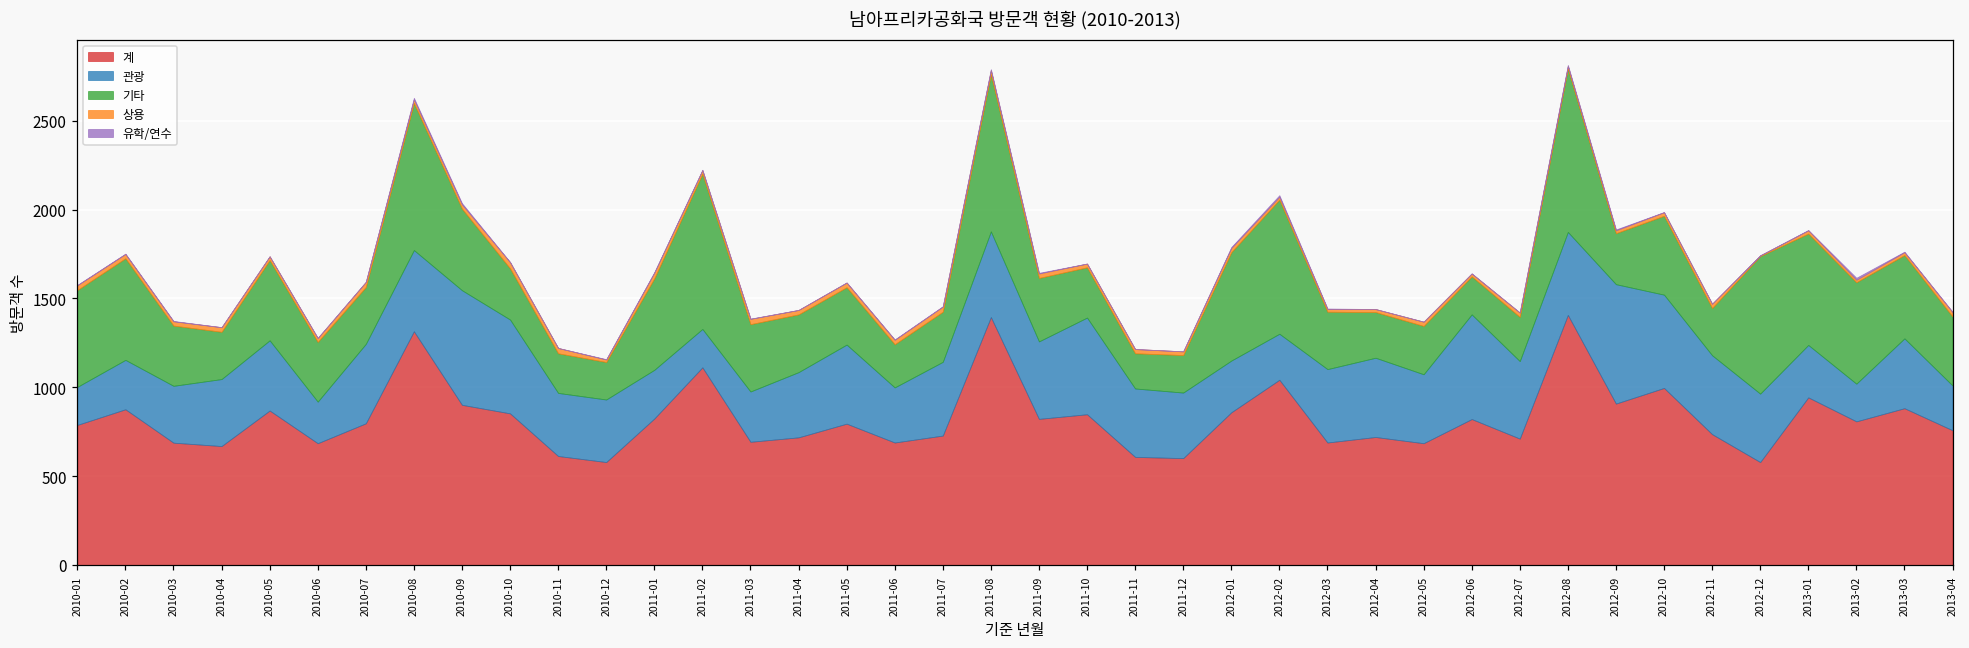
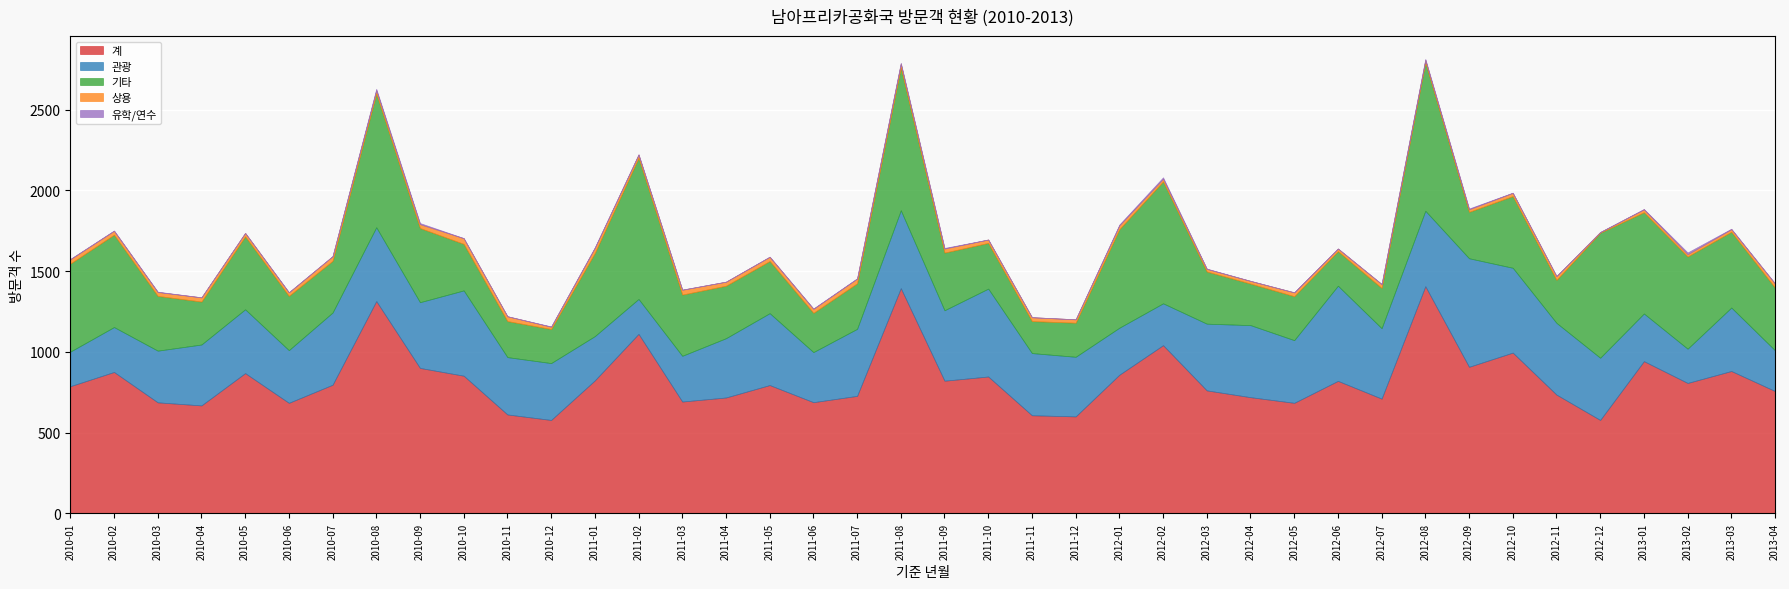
관광, 2010-06: 230 -> 330
관광, 2010-09: 650 -> 410
계, 2012-03: 690 -> 760
